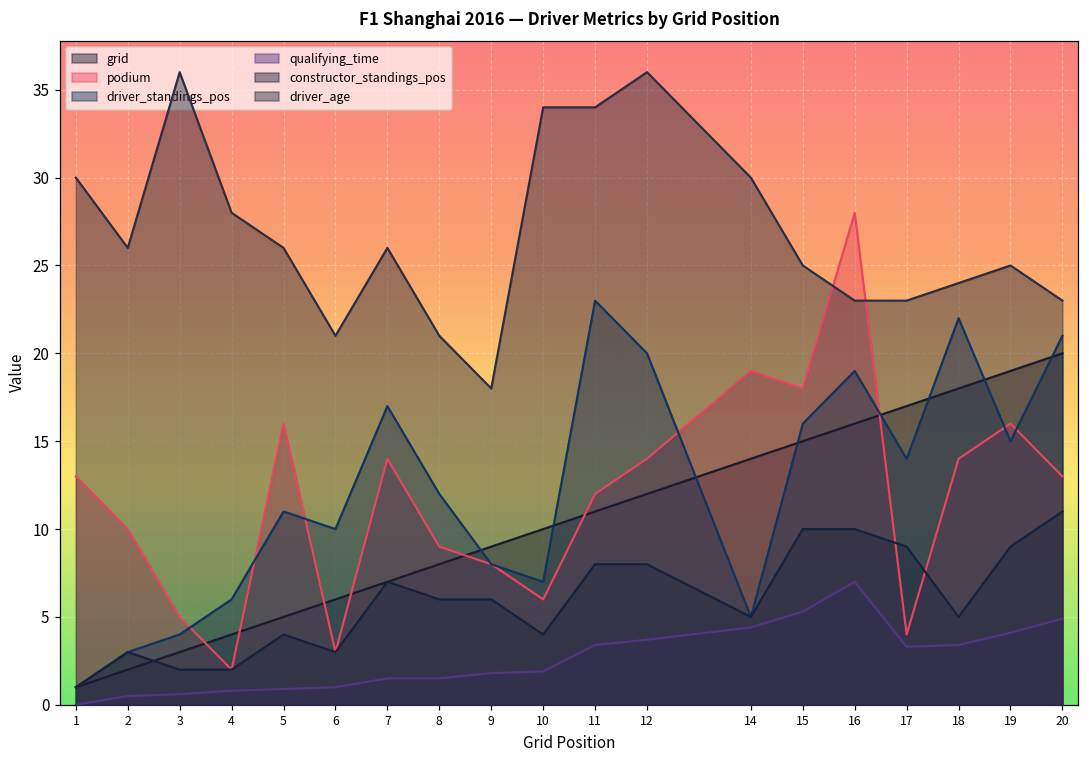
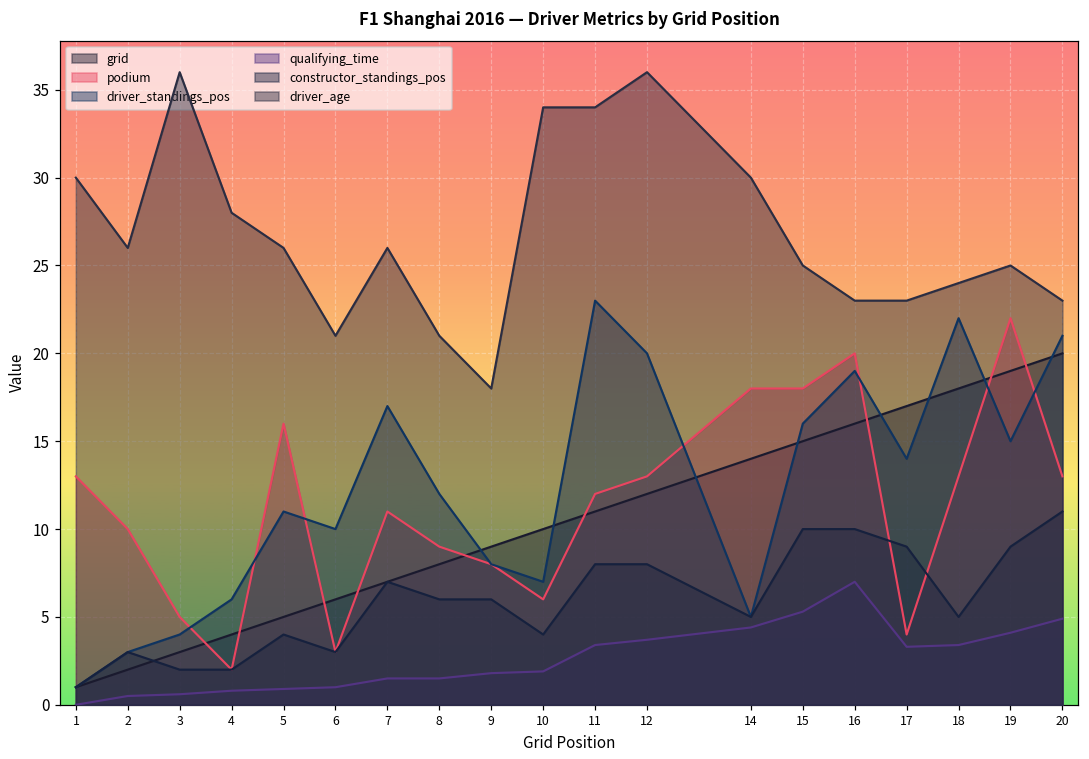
podium, 7: 14 -> 11
podium, 12: 14 -> 13
podium, 14: 19 -> 18
podium, 16: 28 -> 20
podium, 18: 14 -> 13
podium, 19: 16 -> 22
